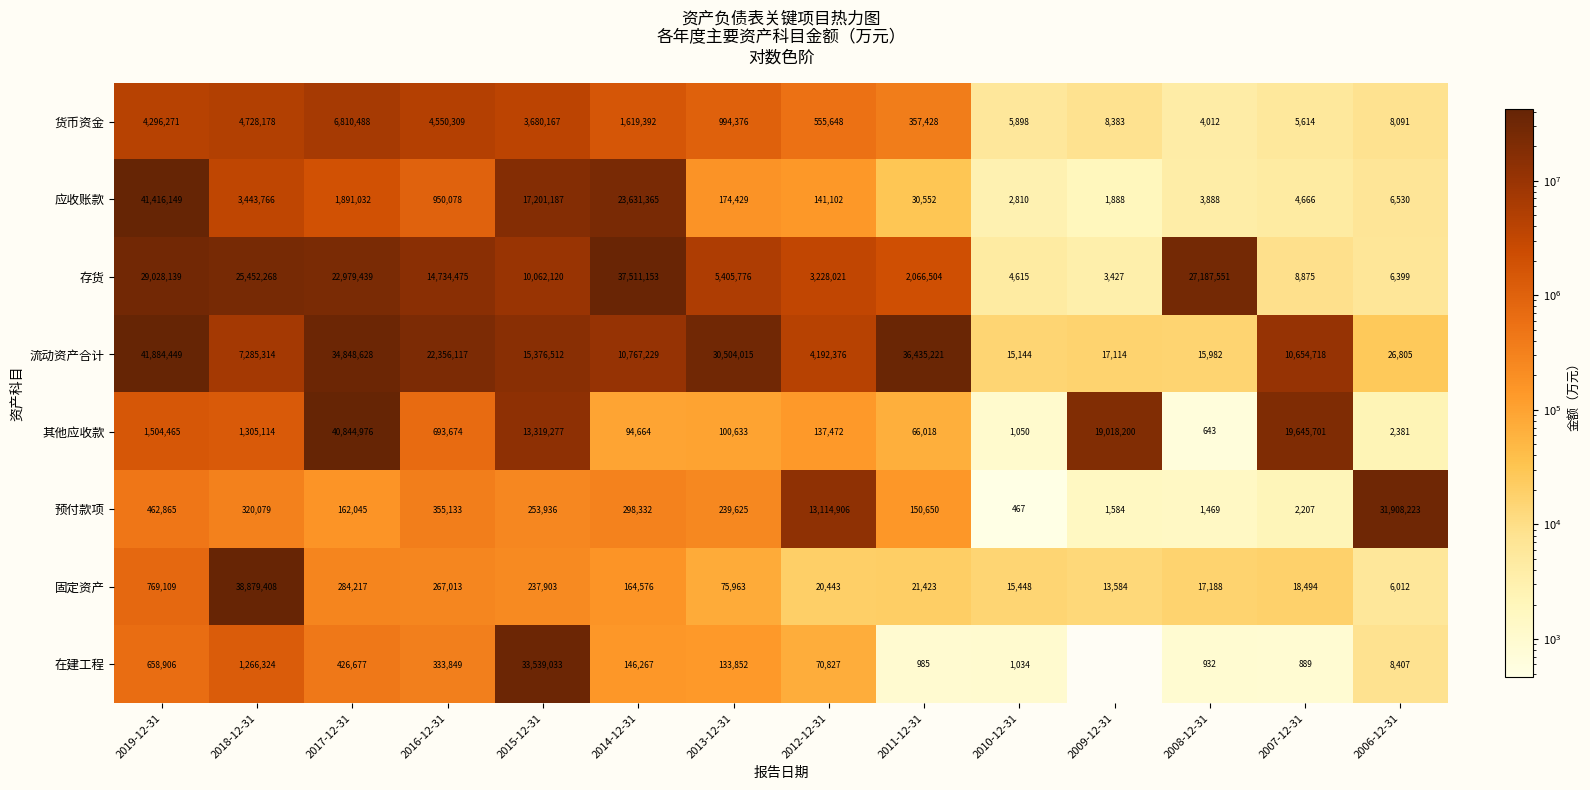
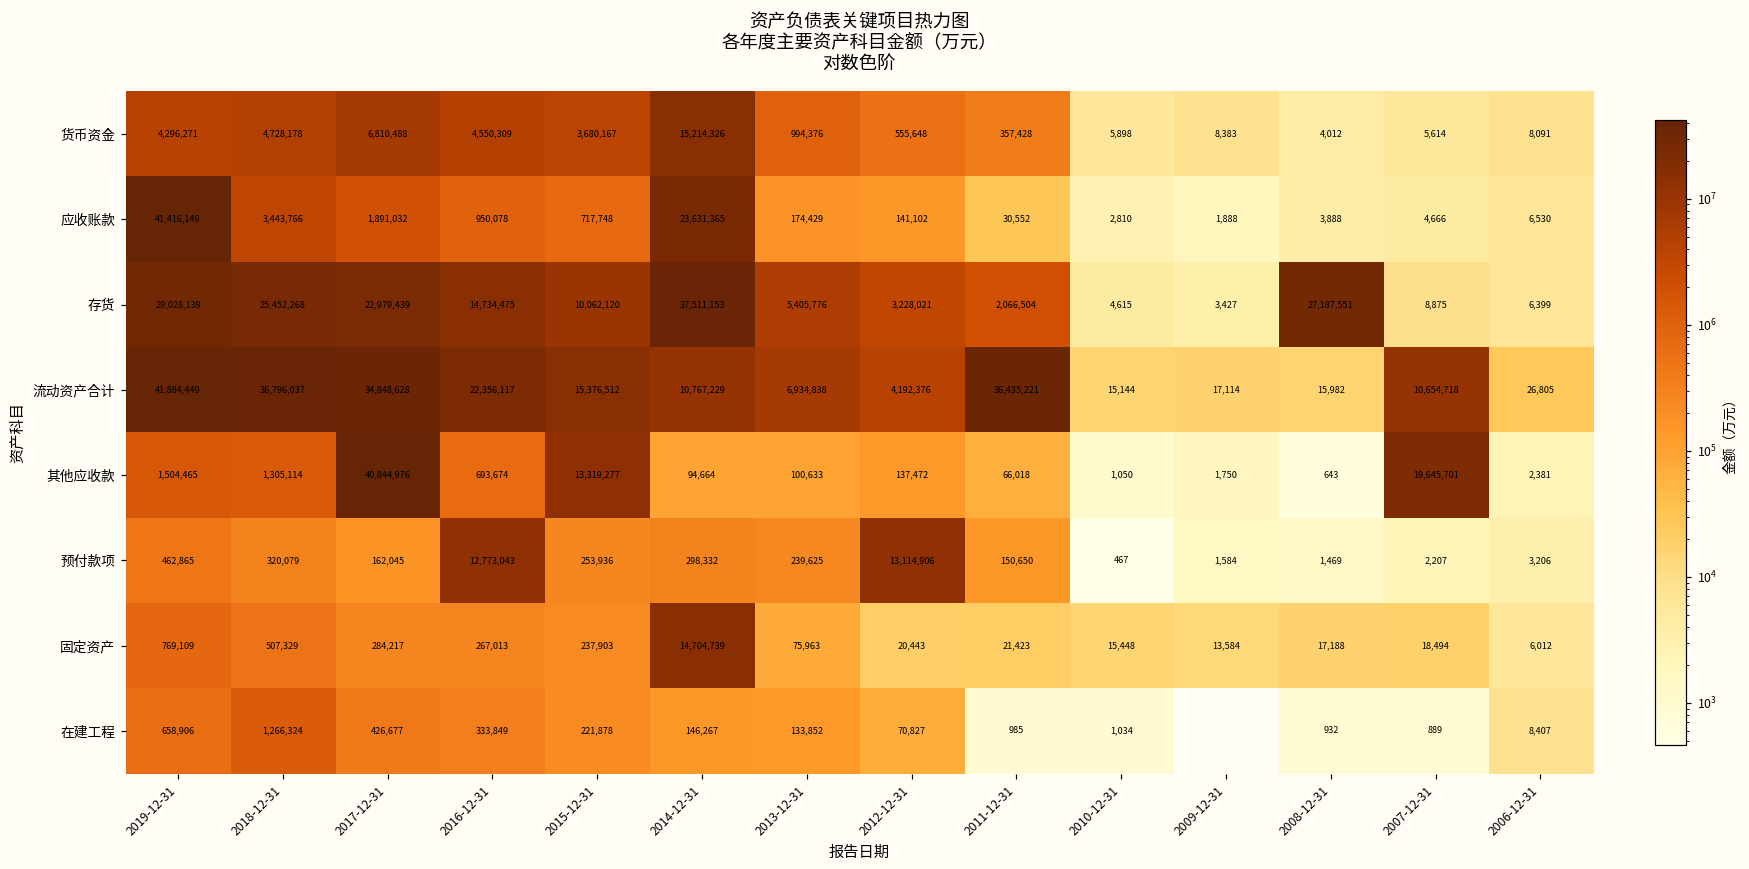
货币资金, 2014-12-31: 1,619,392 -> 15,214,326
应收账款, 2015-12-31: 17,201,187 -> 717,748
流动资产合计, 2018-12-31: 7,285,314 -> 36,796,037
流动资产合计, 2013-12-31: 30,504,015 -> 6,934,838
其他应收款, 2009-12-31: 19,018,200 -> 1,750
预付款项, 2016-12-31: 355,133 -> 12,773,043
预付款项, 2006-12-31: 31,908,223 -> 3,206
固定资产, 2018-12-31: 38,879,408 -> 507,329
固定资产, 2014-12-31: 164,576 -> 14,704,739
在建工程, 2015-12-31: 33,539,033 -> 221,878
